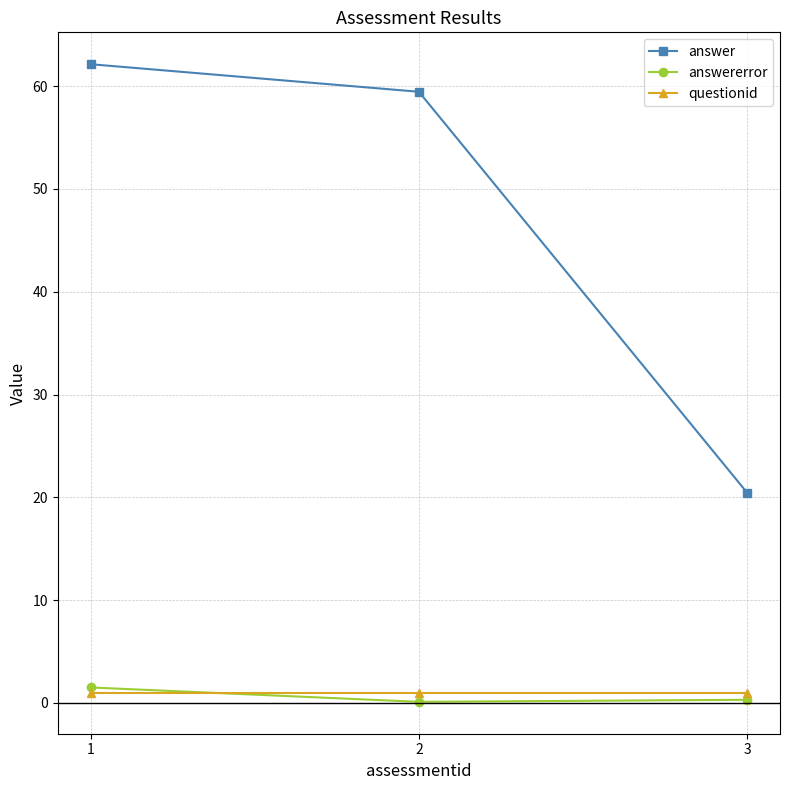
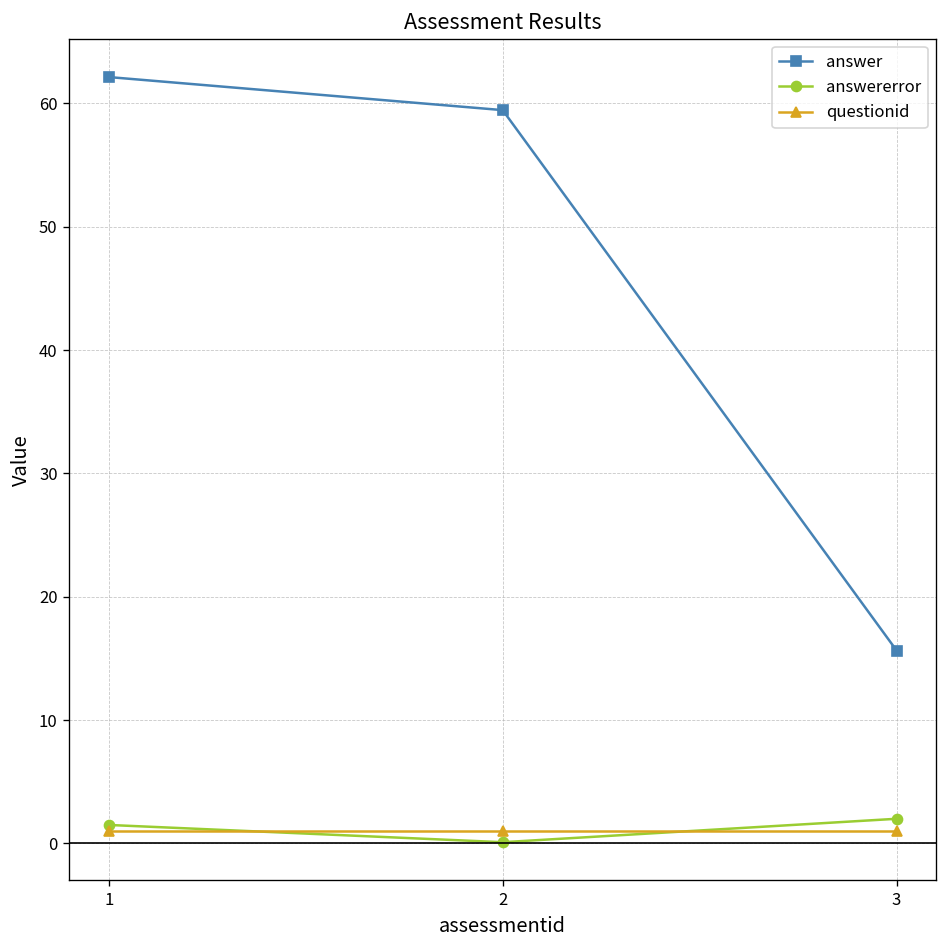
answer, 3: 20.4 -> 15.6
answererror, 3: 0.3 -> 2.0
